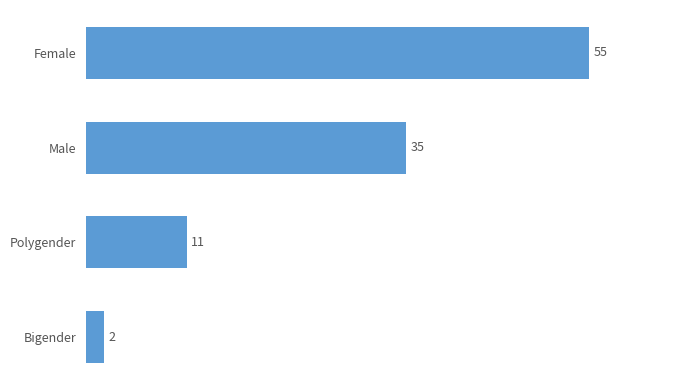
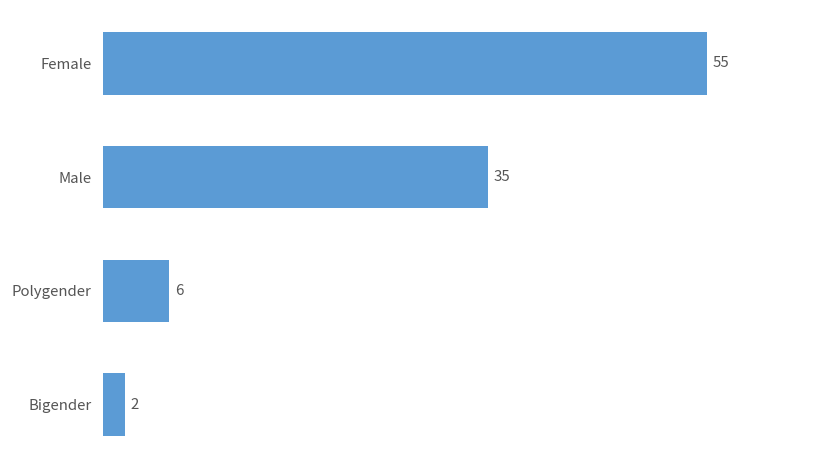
Polygender: 11 -> 6
